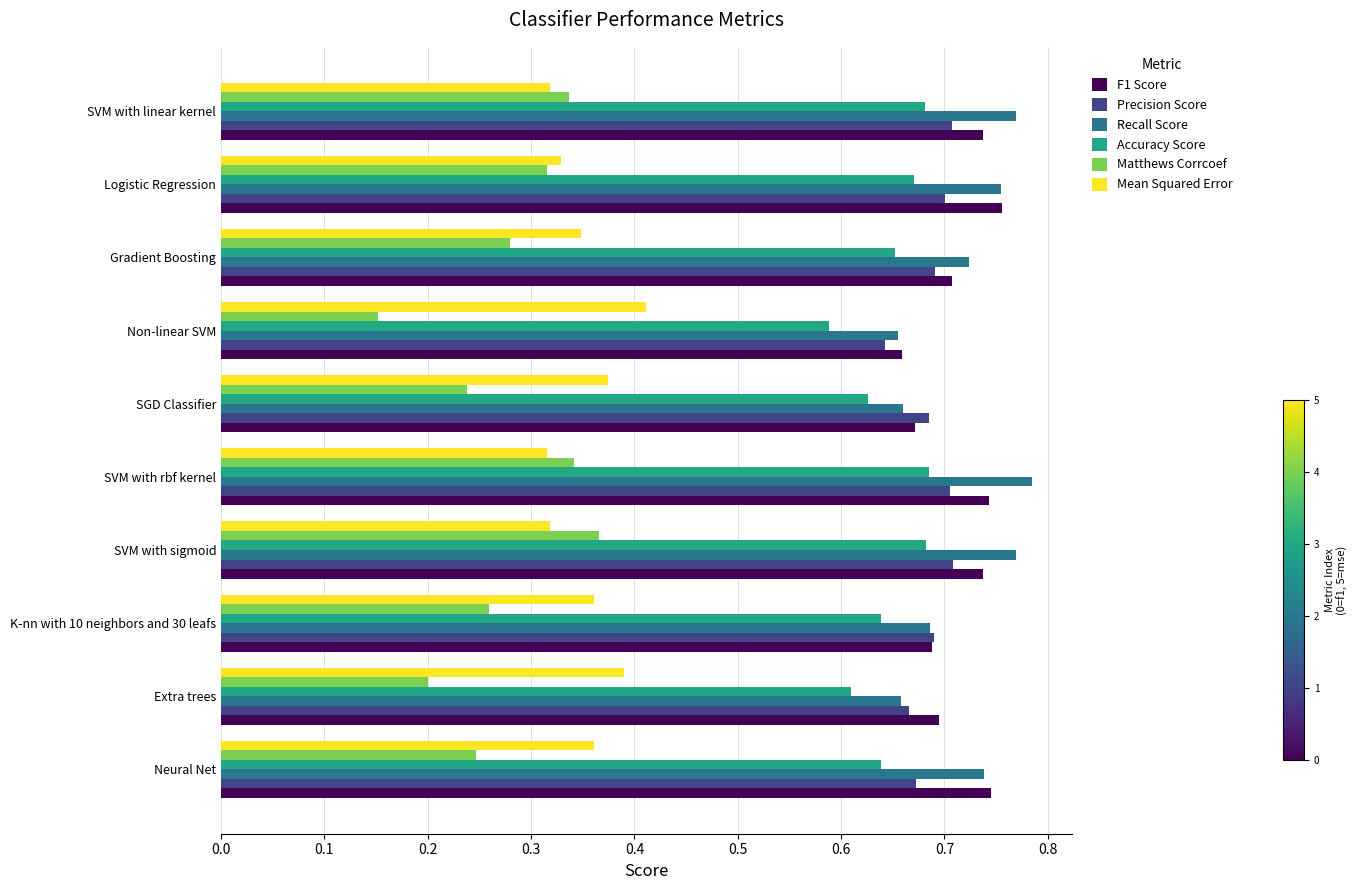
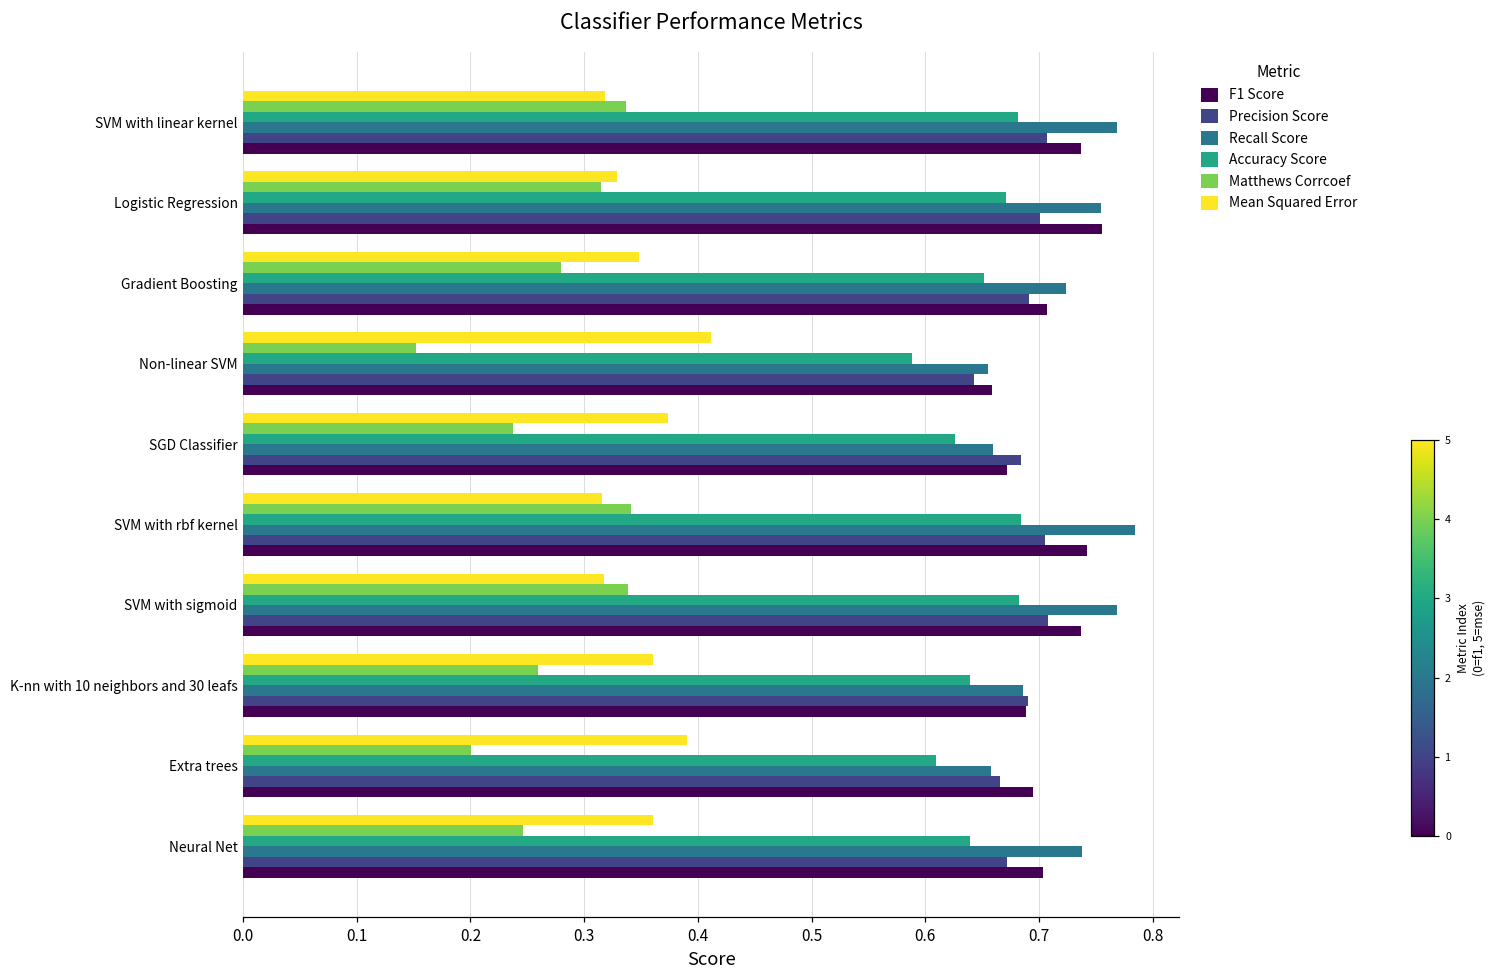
Matthews Corrcoef, SVM with sigmoid: 0.366 -> 0.338
F1 Score, Neural Net: 0.745 -> 0.704
